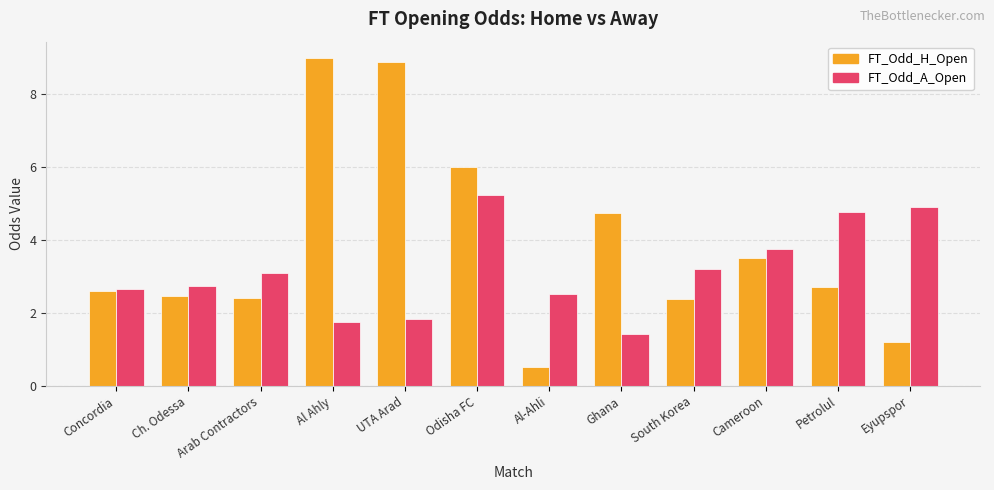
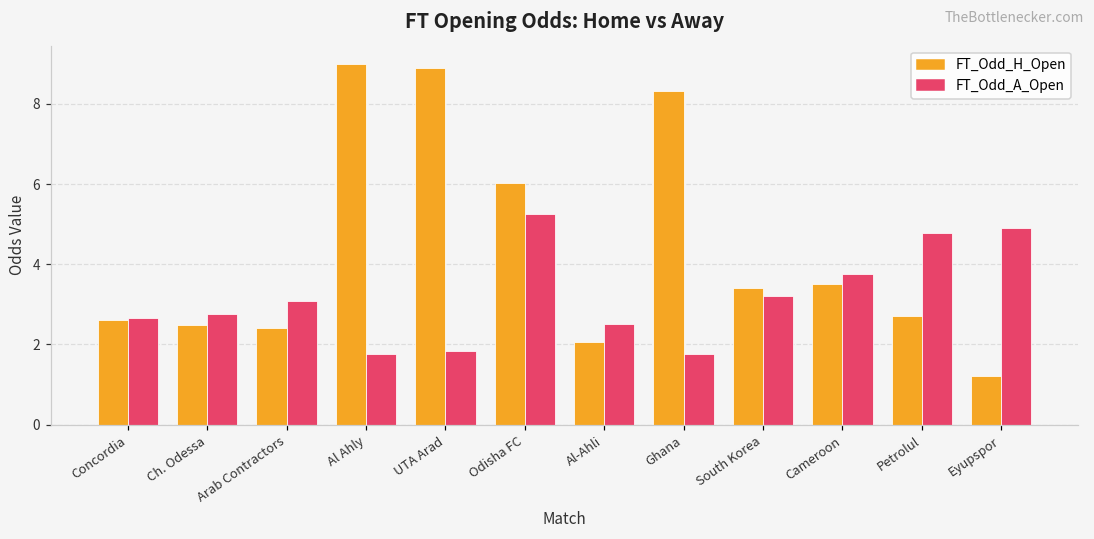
FT_Odd_H_Open, Al-Ahli: 0.5 -> 2.1
FT_Odd_H_Open, Ghana: 4.8 -> 8.3
FT_Odd_A_Open, Ghana: 1.4 -> 1.8
FT_Odd_H_Open, South Korea: 2.4 -> 3.4
